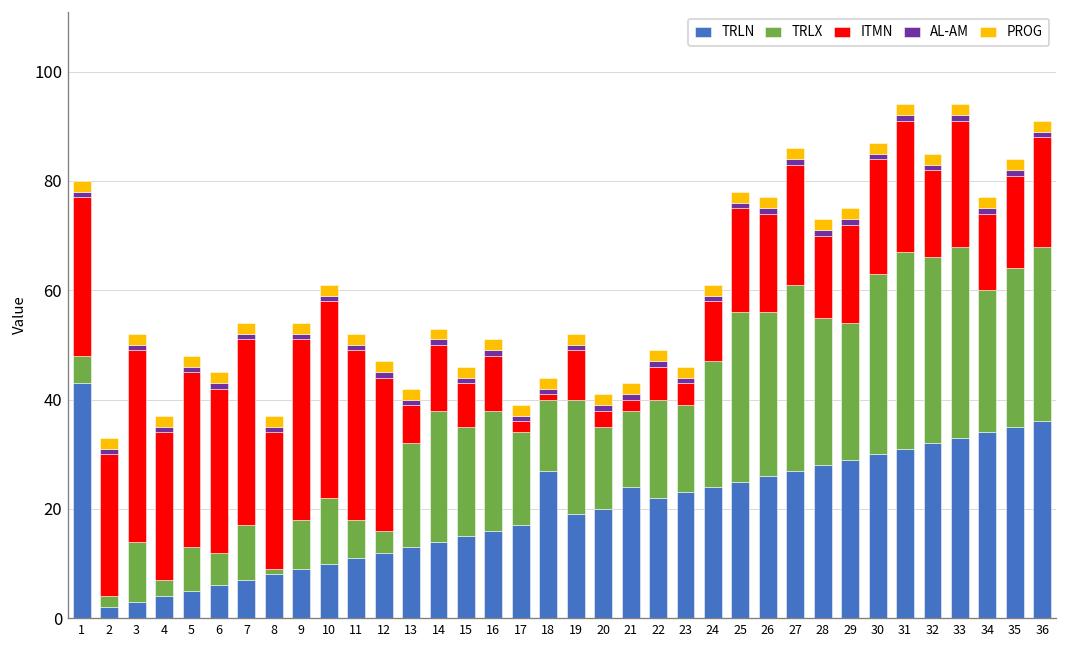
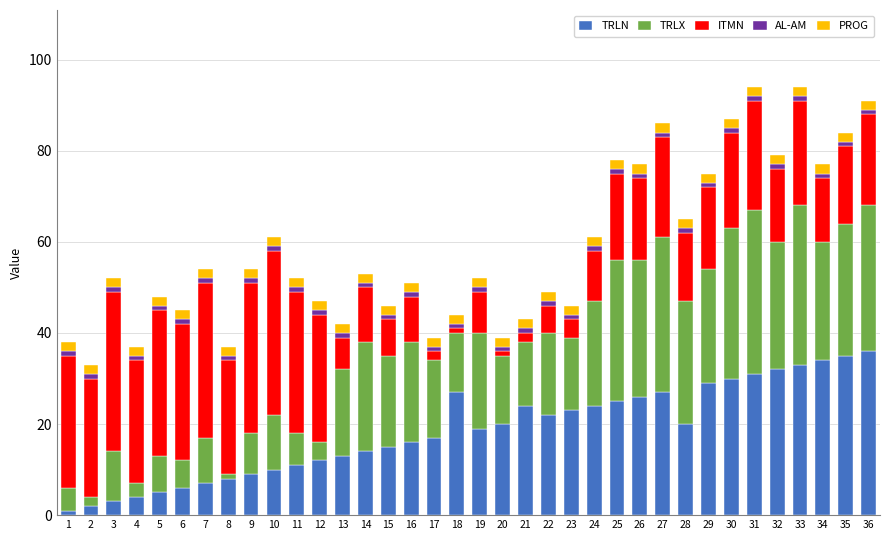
TRLN, 1: 43 -> 1
ITMN, 20: 3 -> 1
TRLN, 28: 28 -> 20
TRLX, 32: 34 -> 28
